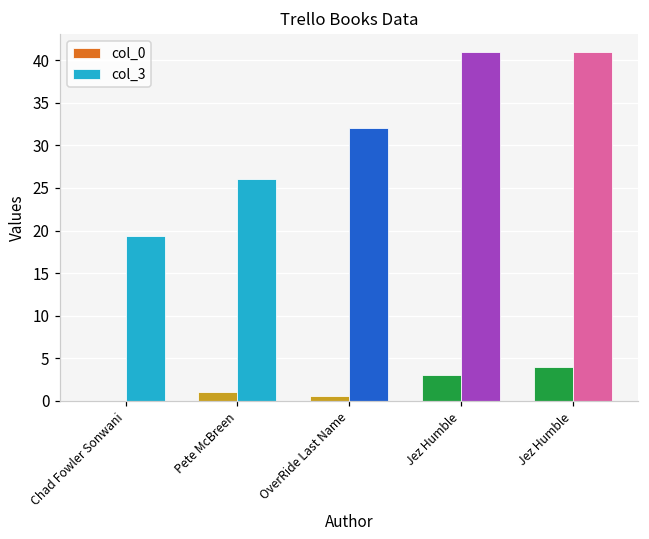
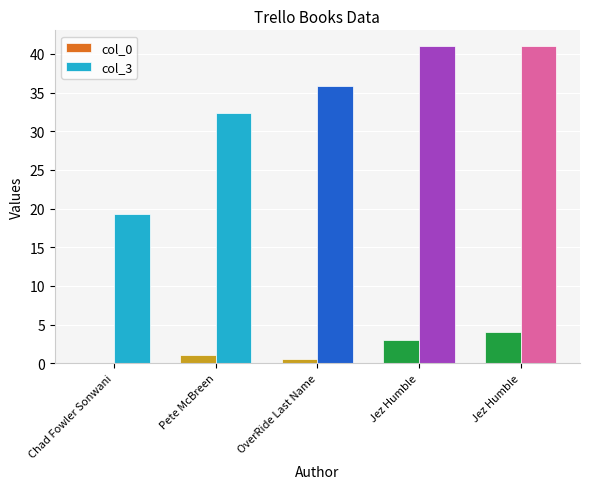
col_3, Pete McBreen: 26 -> 32
col_3, OverRide Last Name: 32 -> 36
